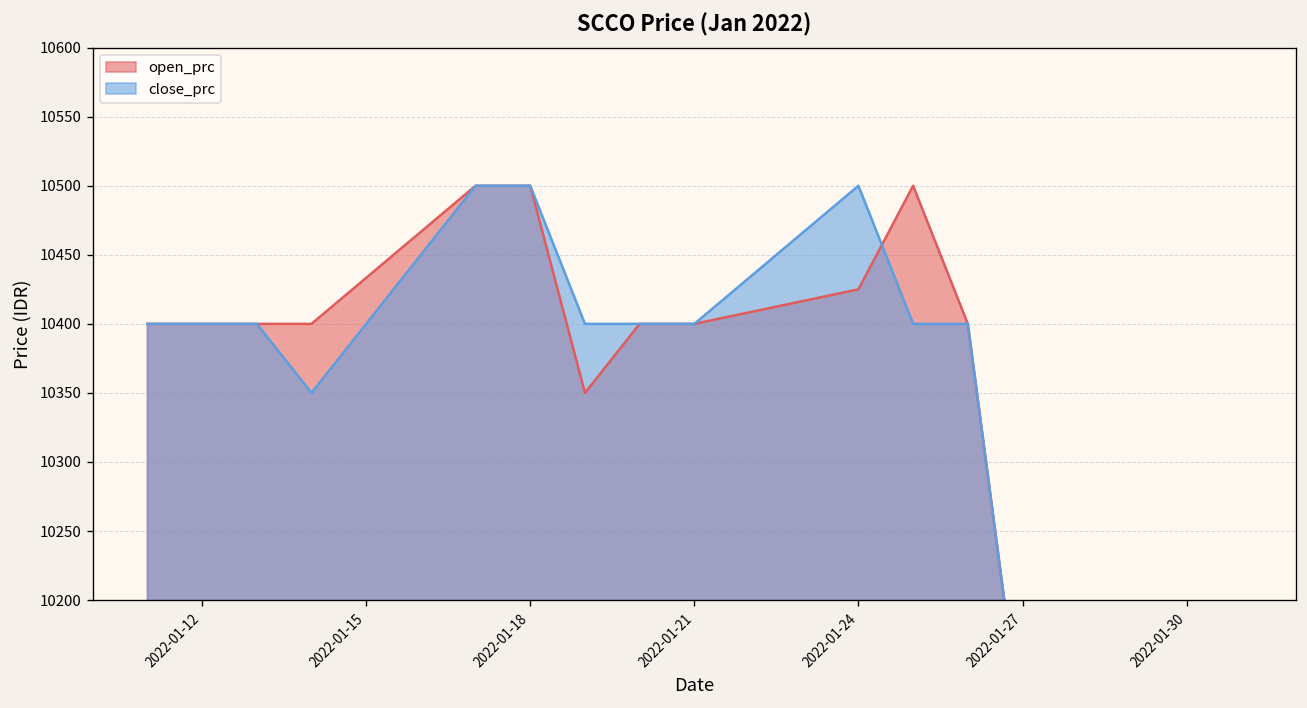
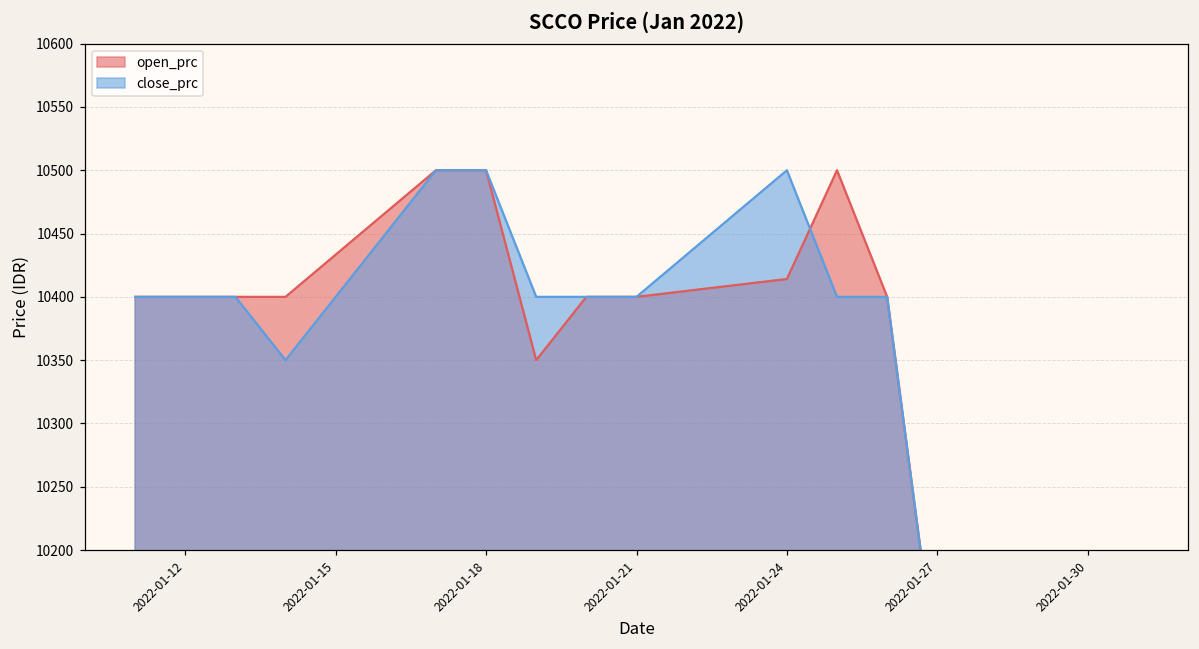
open_prc, 2022-01-24: 10425 -> 10414
